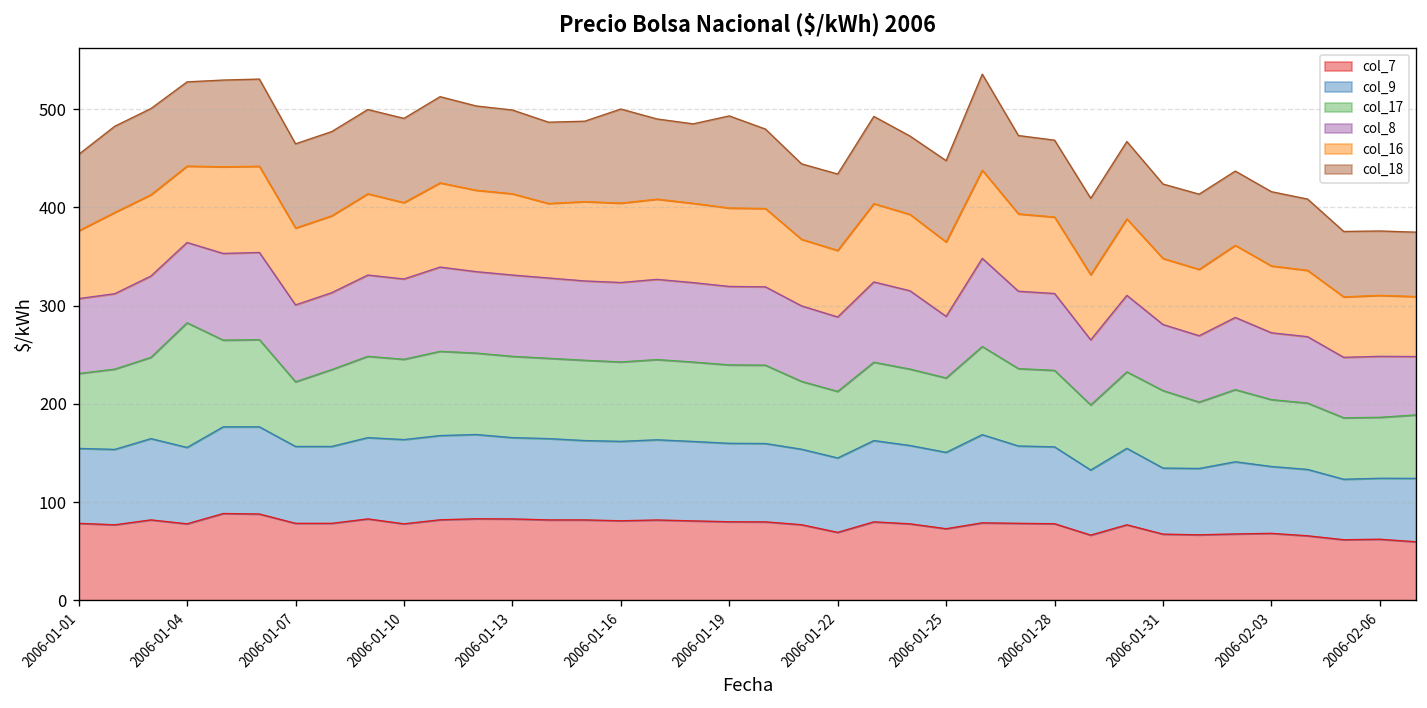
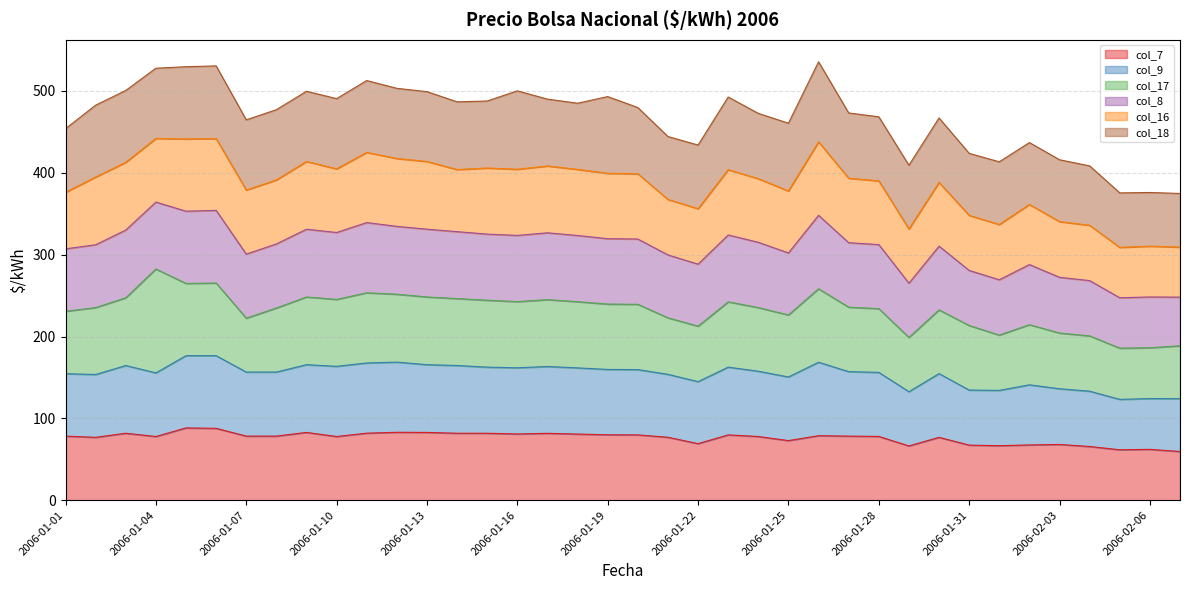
col_8, 2006-01-25: 60 -> 80
